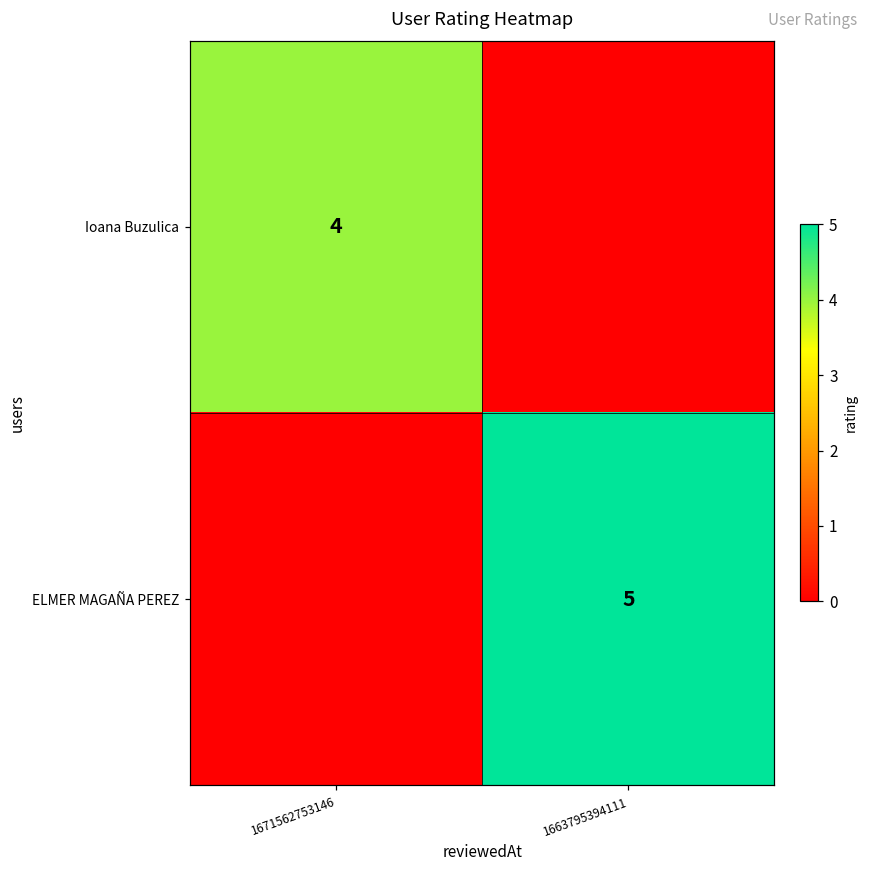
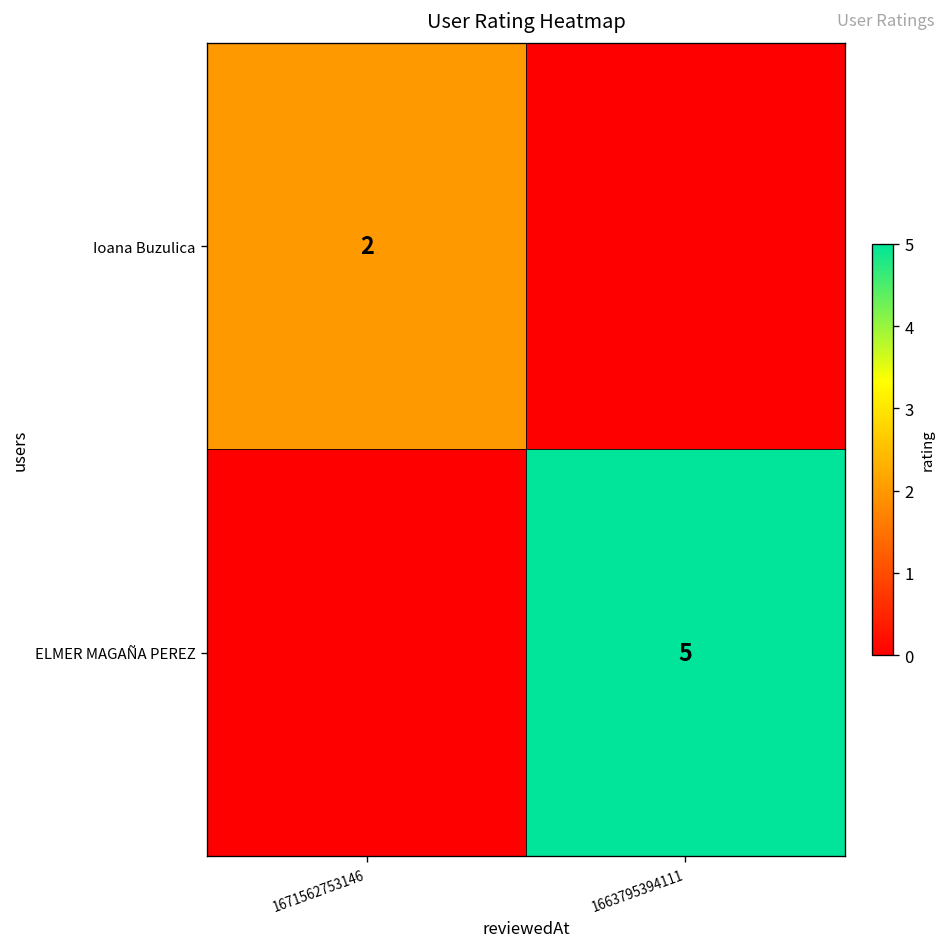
Ioana Buzulica, 1671562753146: 4 -> 2
